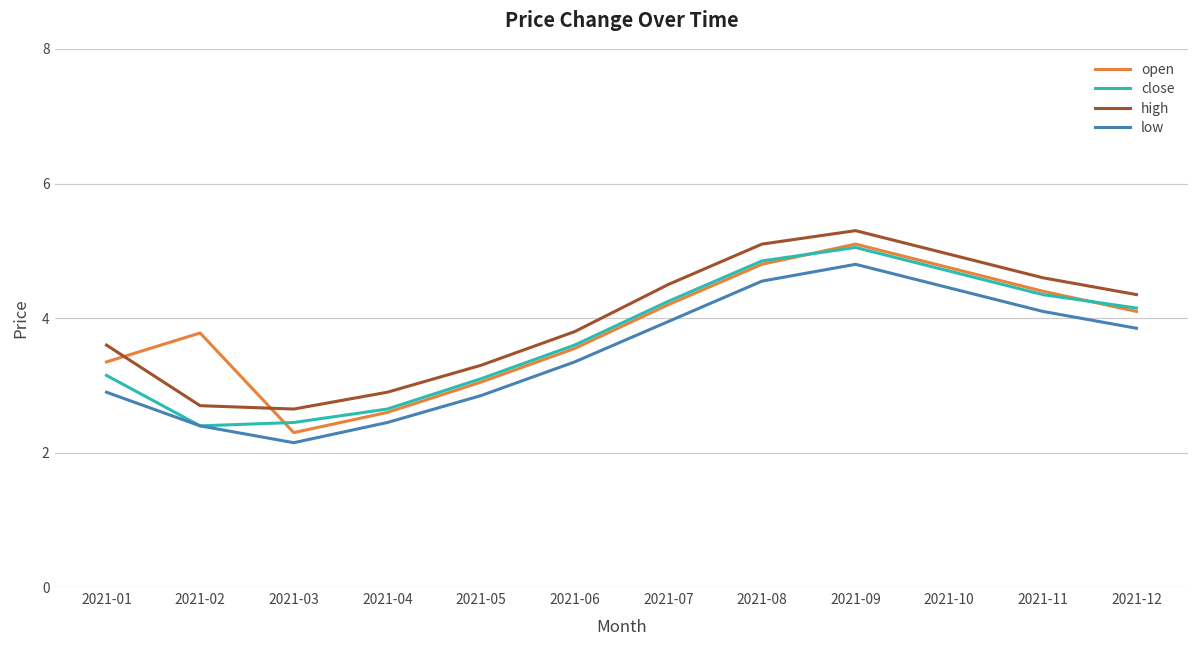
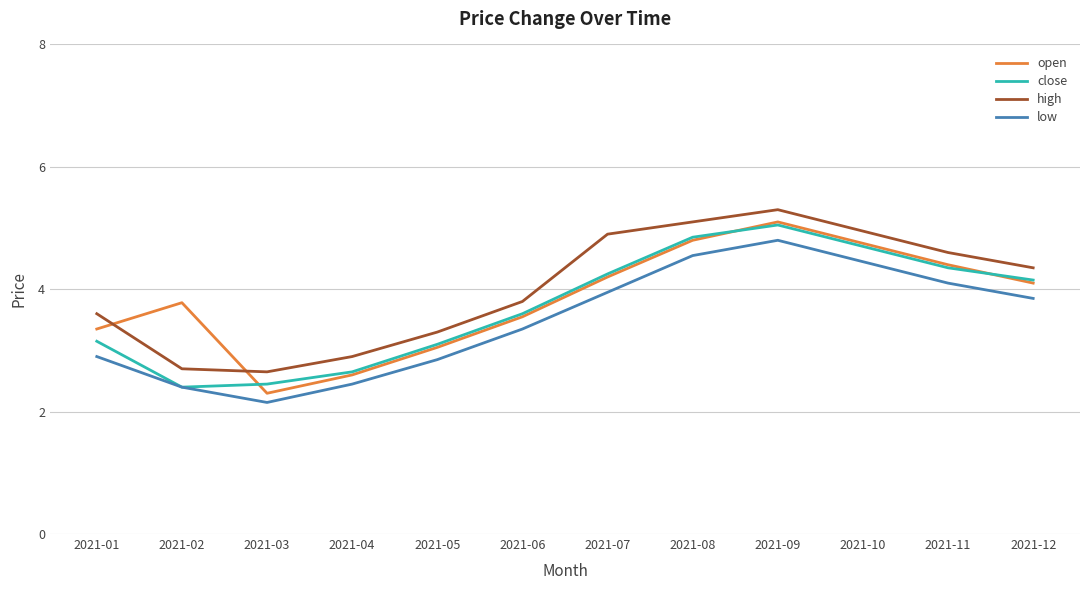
high, 2021-07: 4.5 -> 4.9
